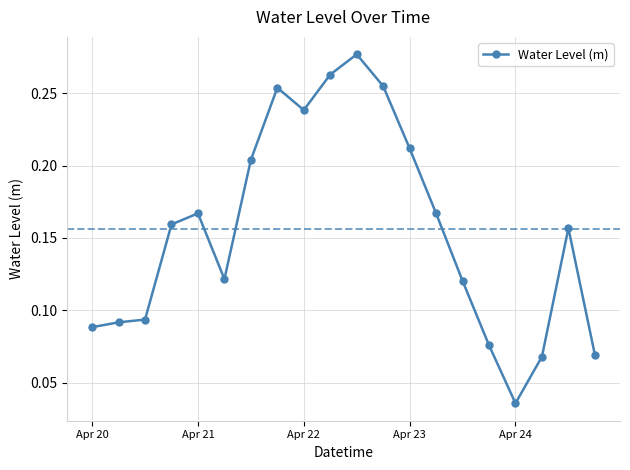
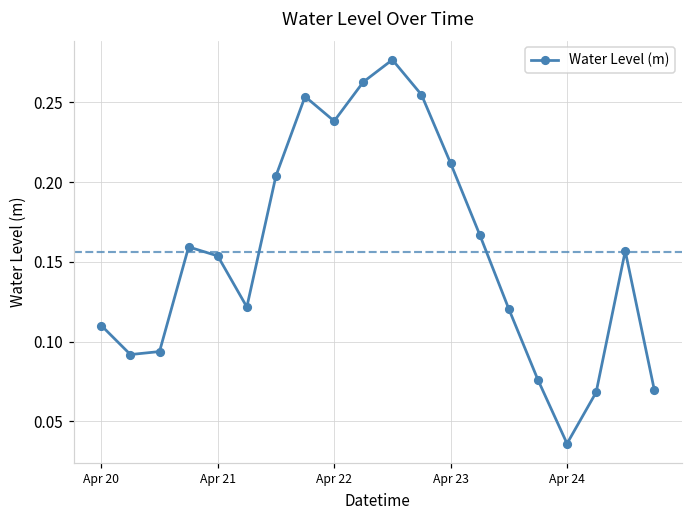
Apr 20: 0.088 -> 0.110
Apr 21: 0.167 -> 0.154
